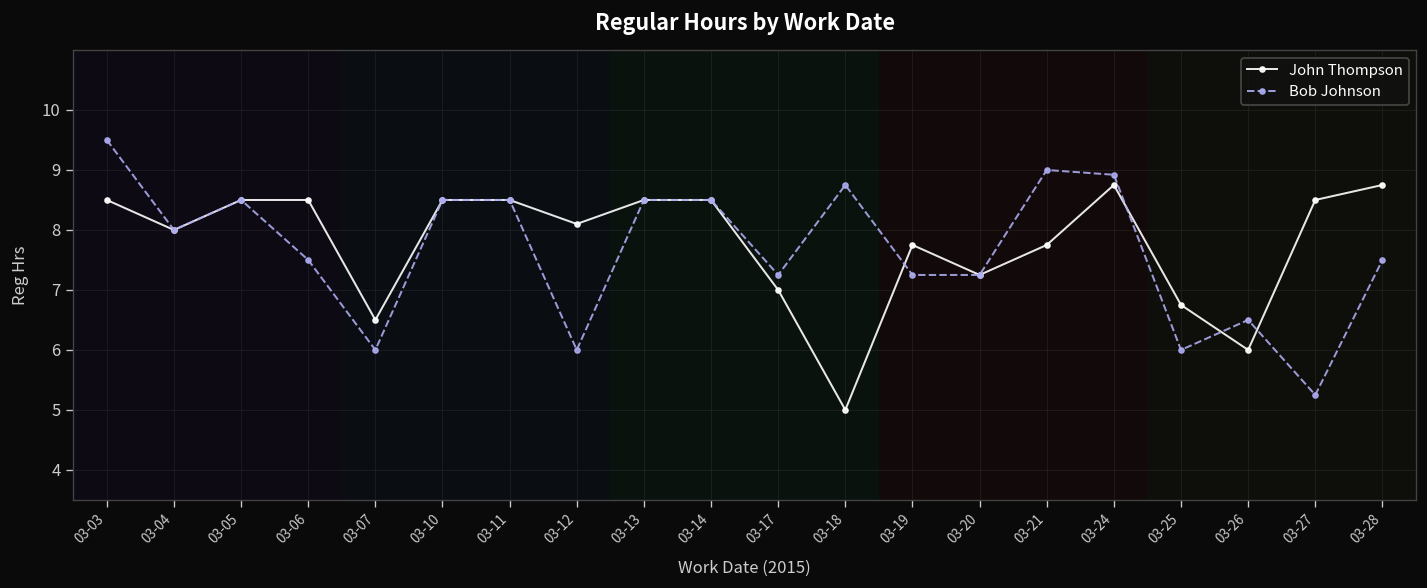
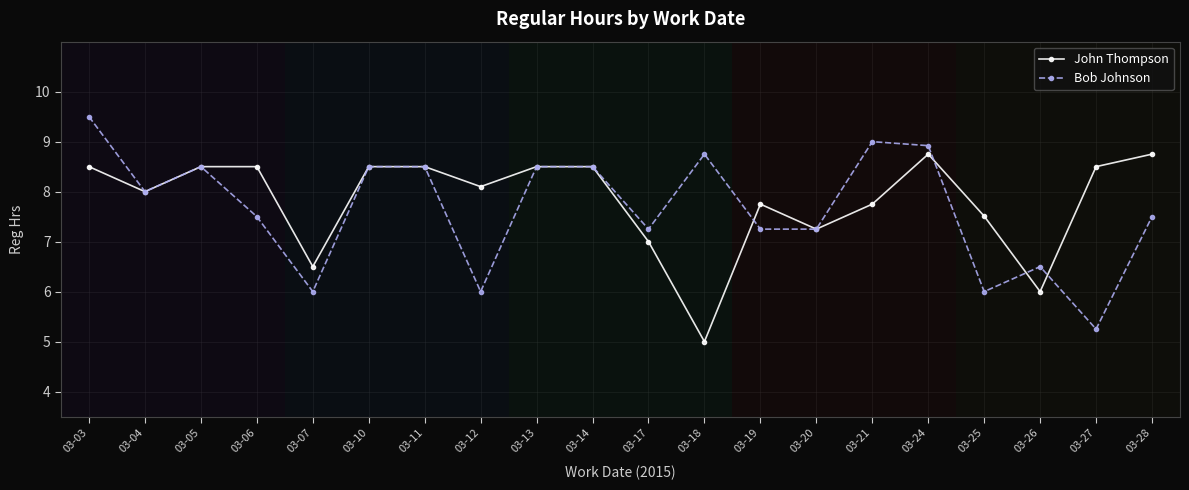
John Thompson, 03-25: 6.8 -> 7.5
